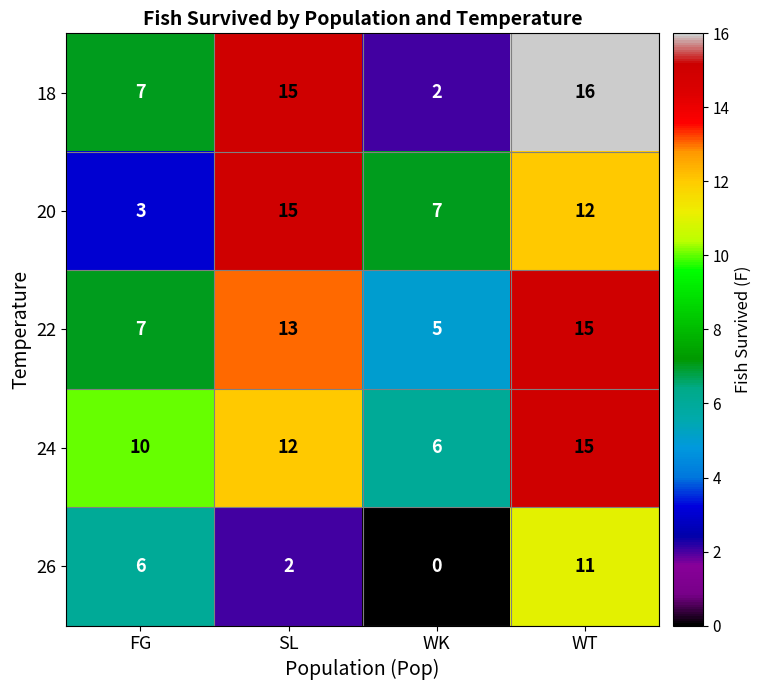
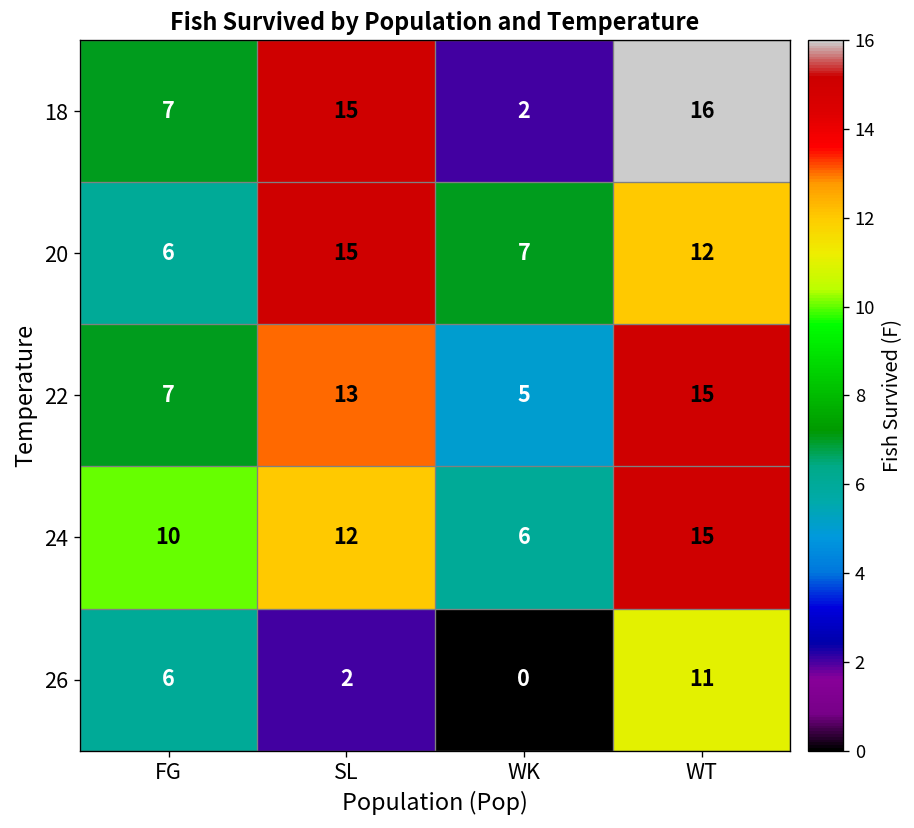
20, FG: 3 -> 6
